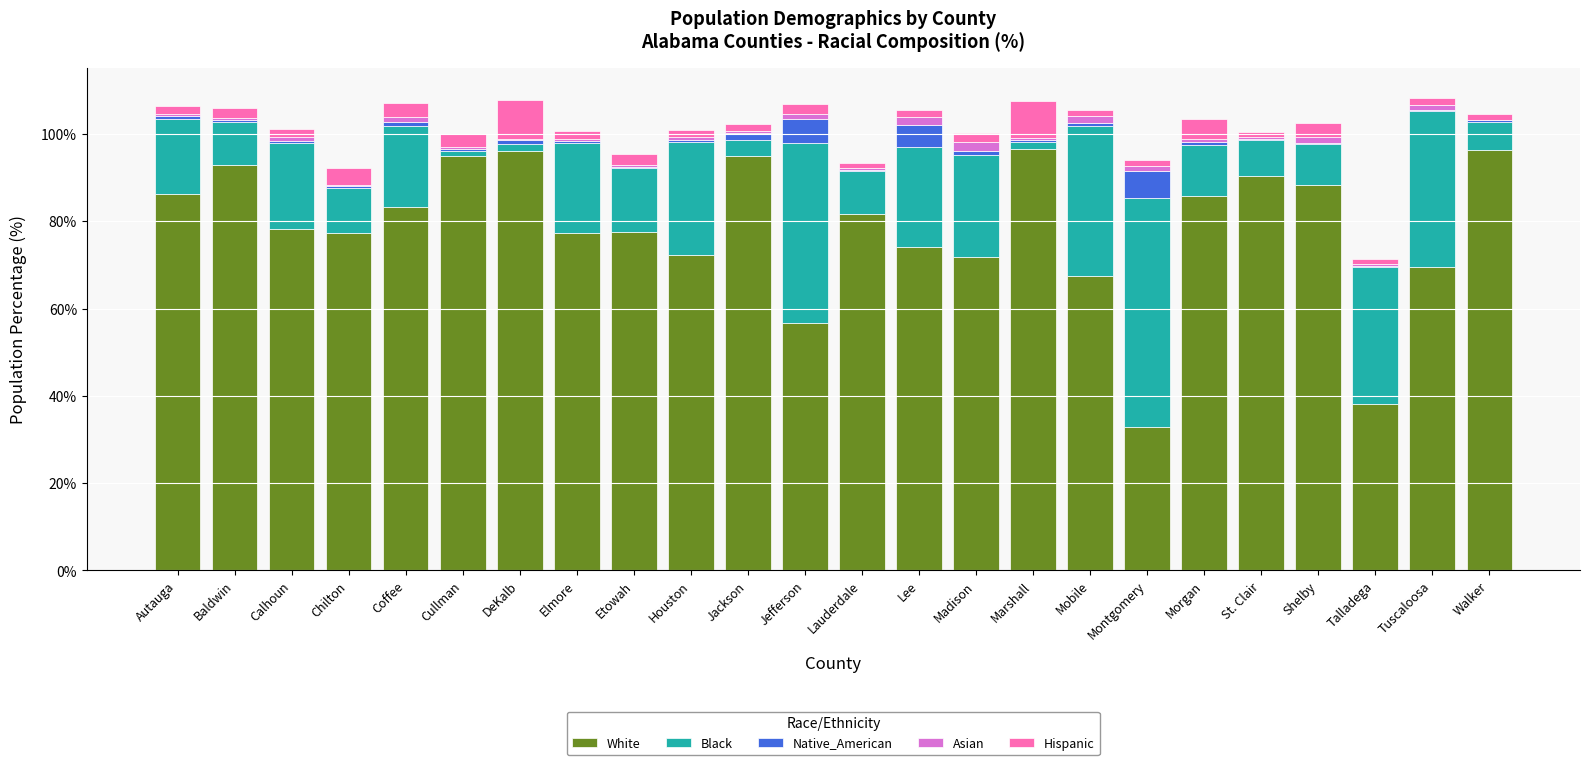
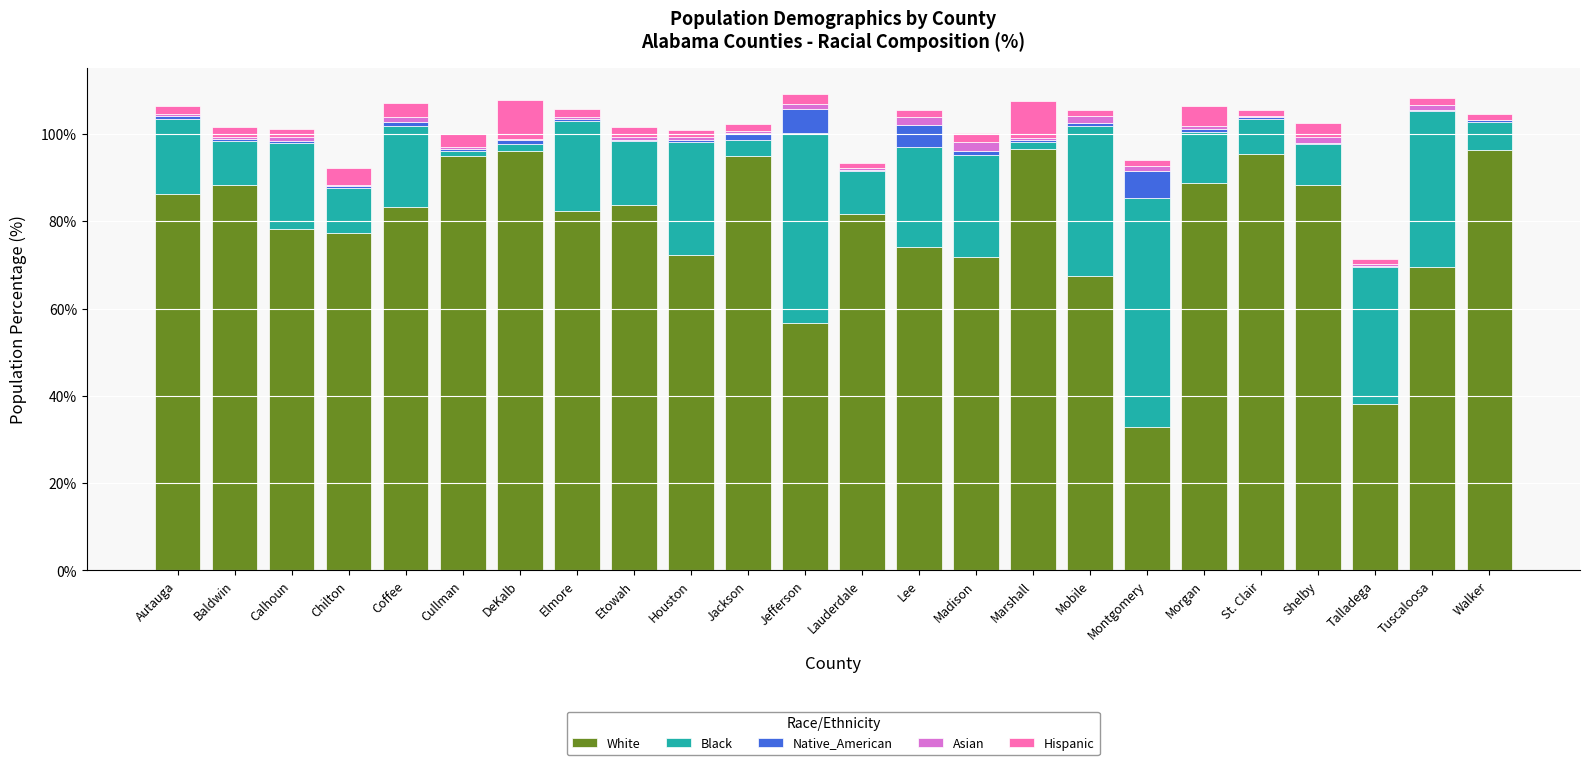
White, Baldwin: 93% -> 88%
White, Elmore: 77% -> 82%
White, Etowah: 78% -> 84%
Black, Jefferson: 41% -> 43%
White, Morgan: 86% -> 89%
White, St. Clair: 90% -> 95%
